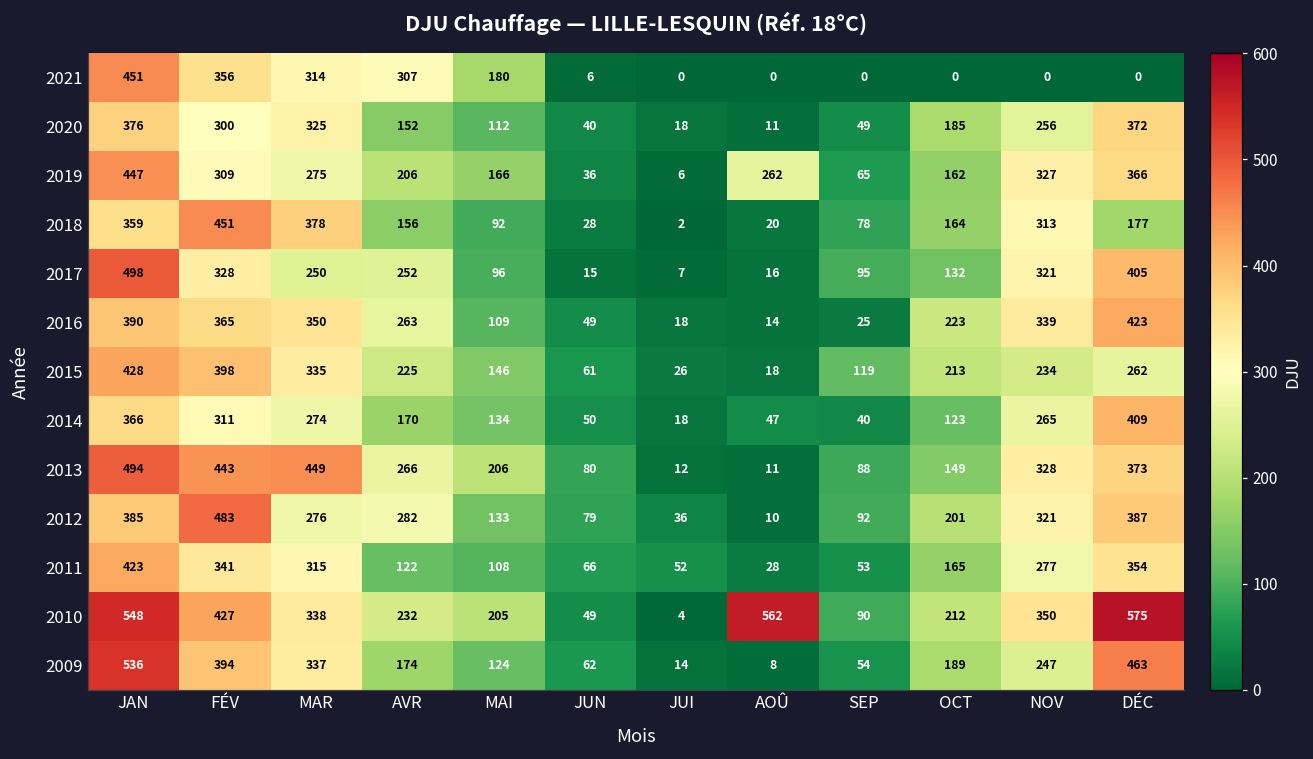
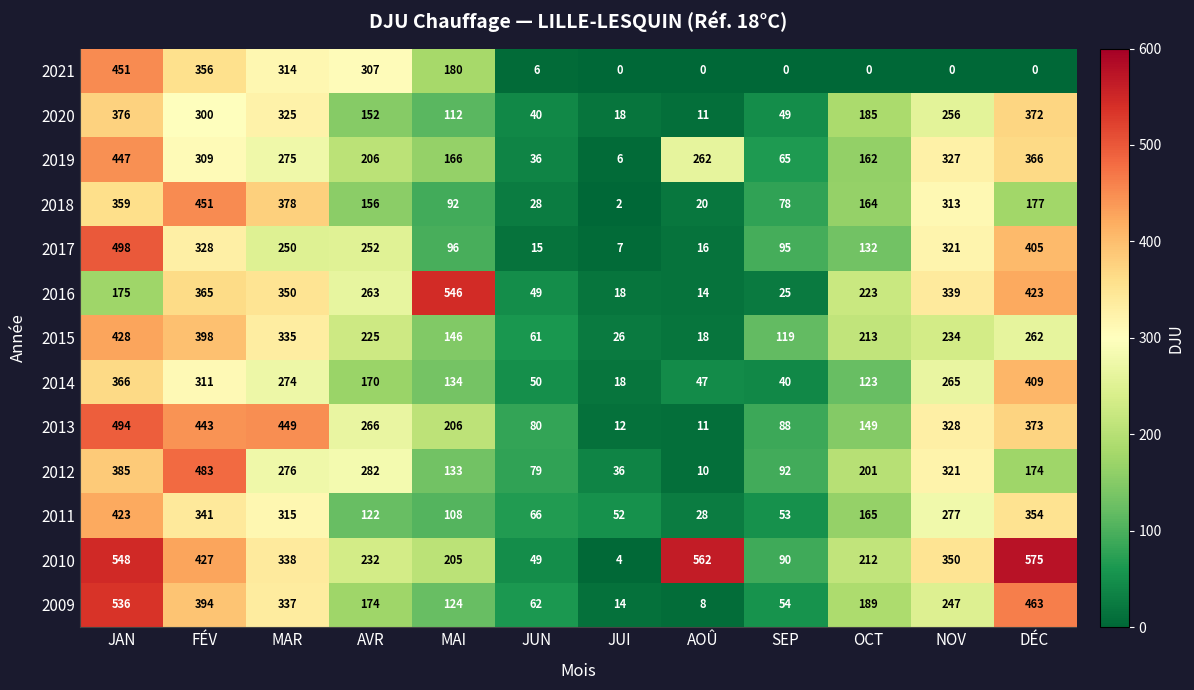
2016, JAN: 390 -> 175
2016, MAI: 109 -> 546
2012, DÉC: 387 -> 174
